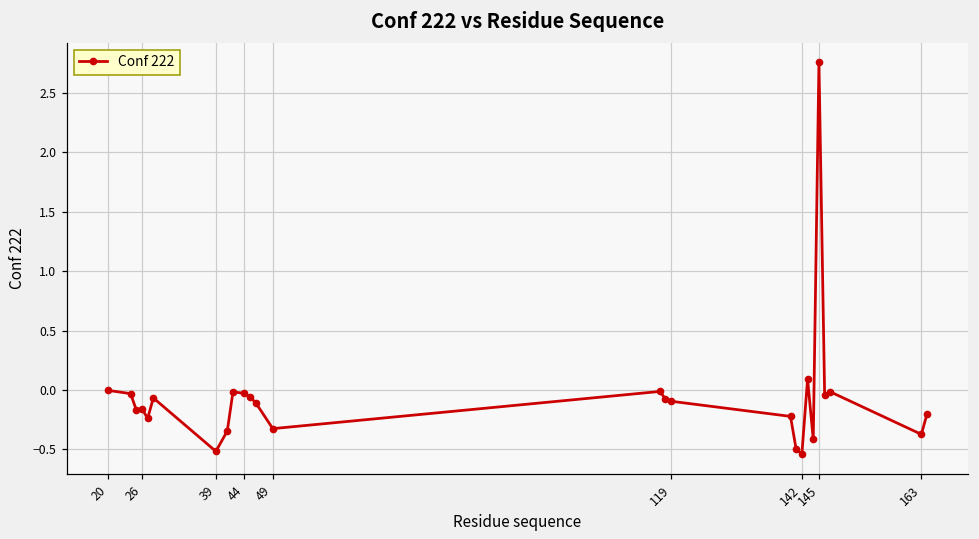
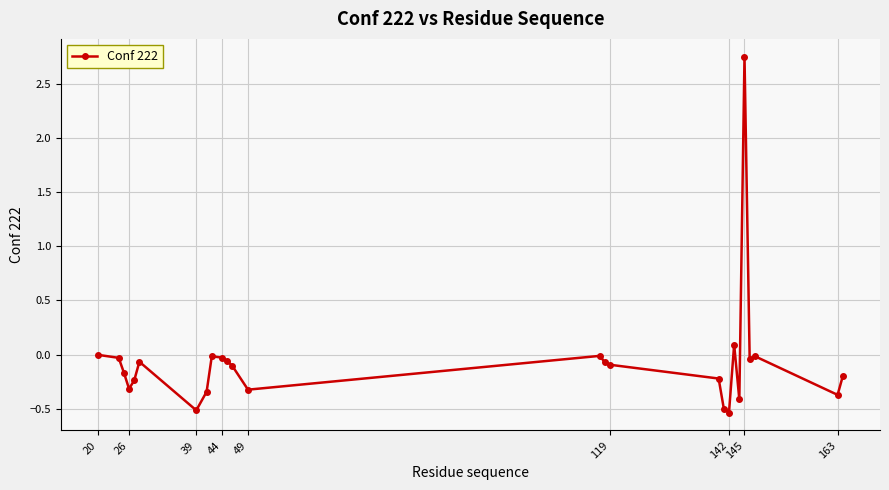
26: -0.16 -> -0.32
